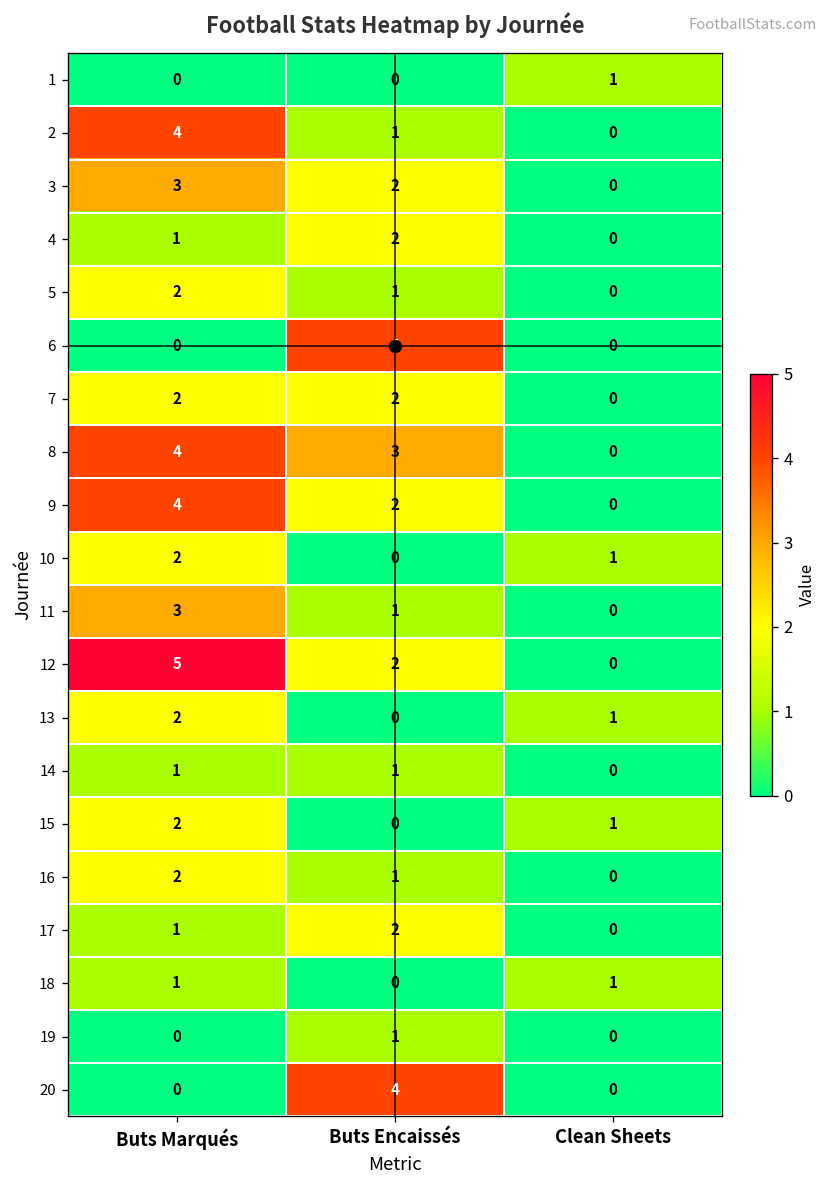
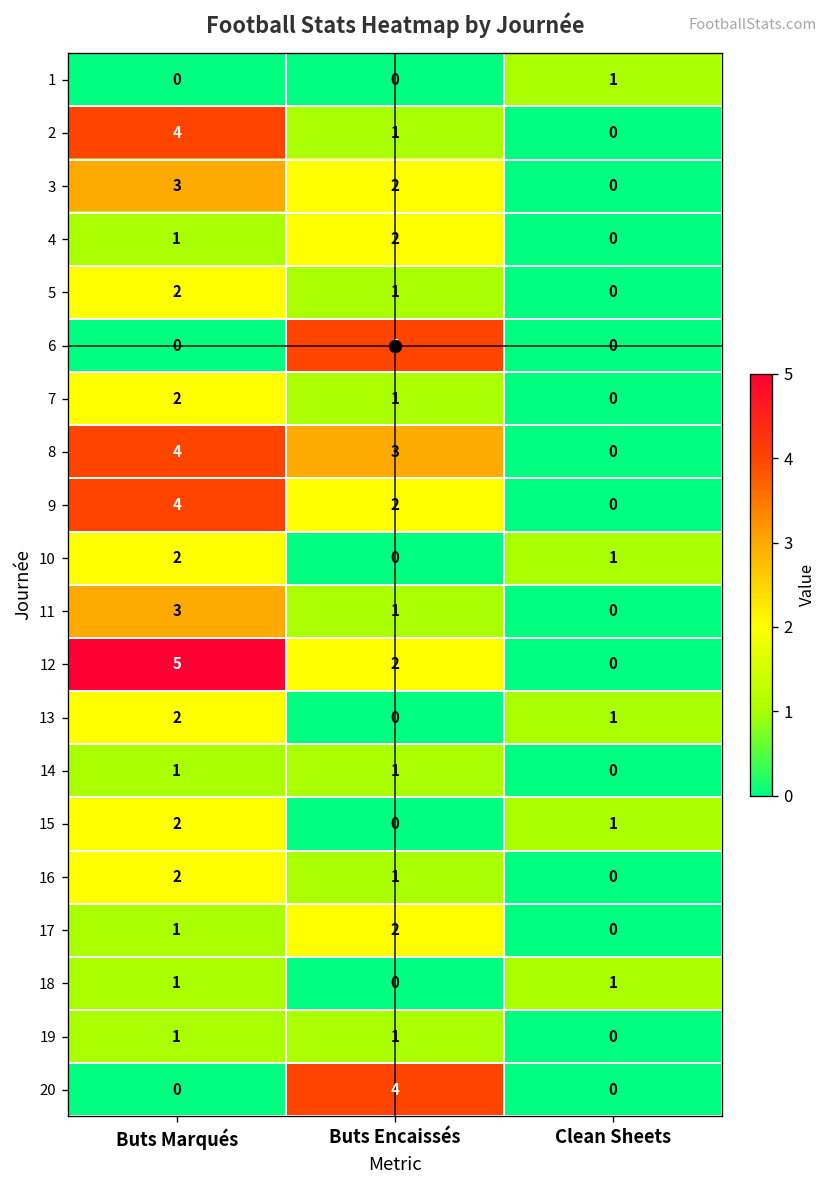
7, Buts Encaissés: 2 -> 1
19, Buts Marqués: 0 -> 1
